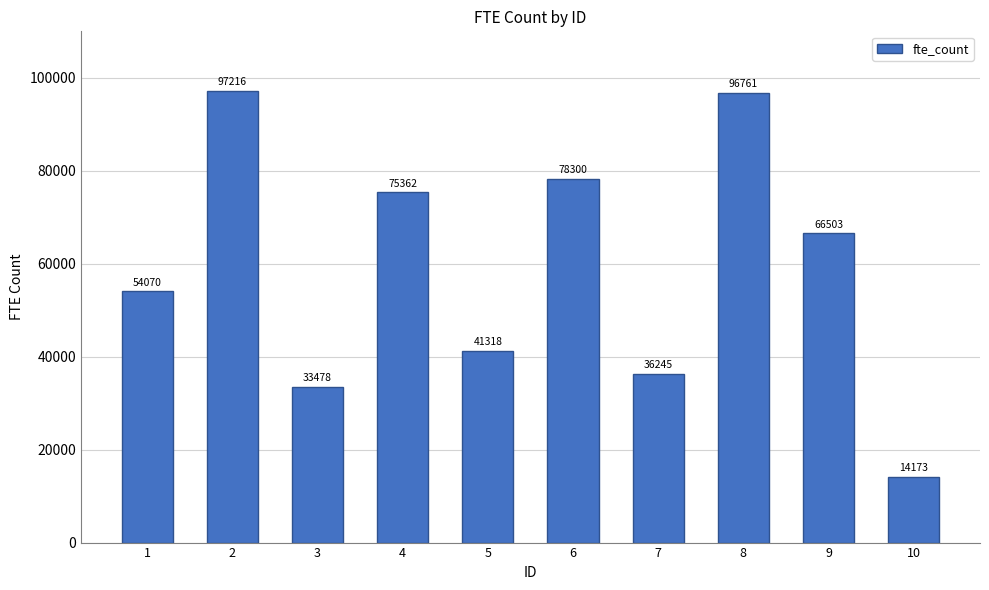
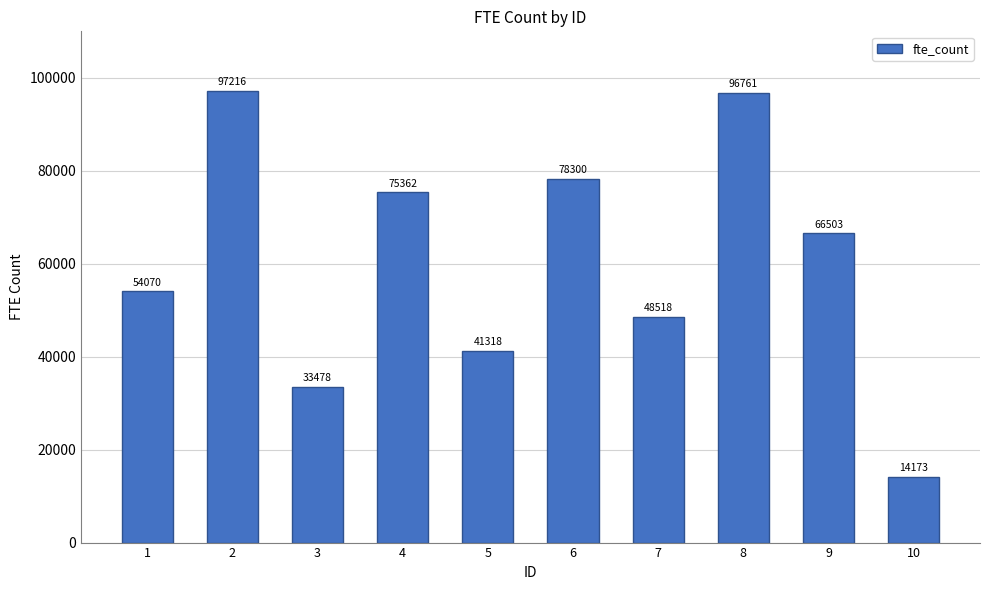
7: 36245 -> 48518
